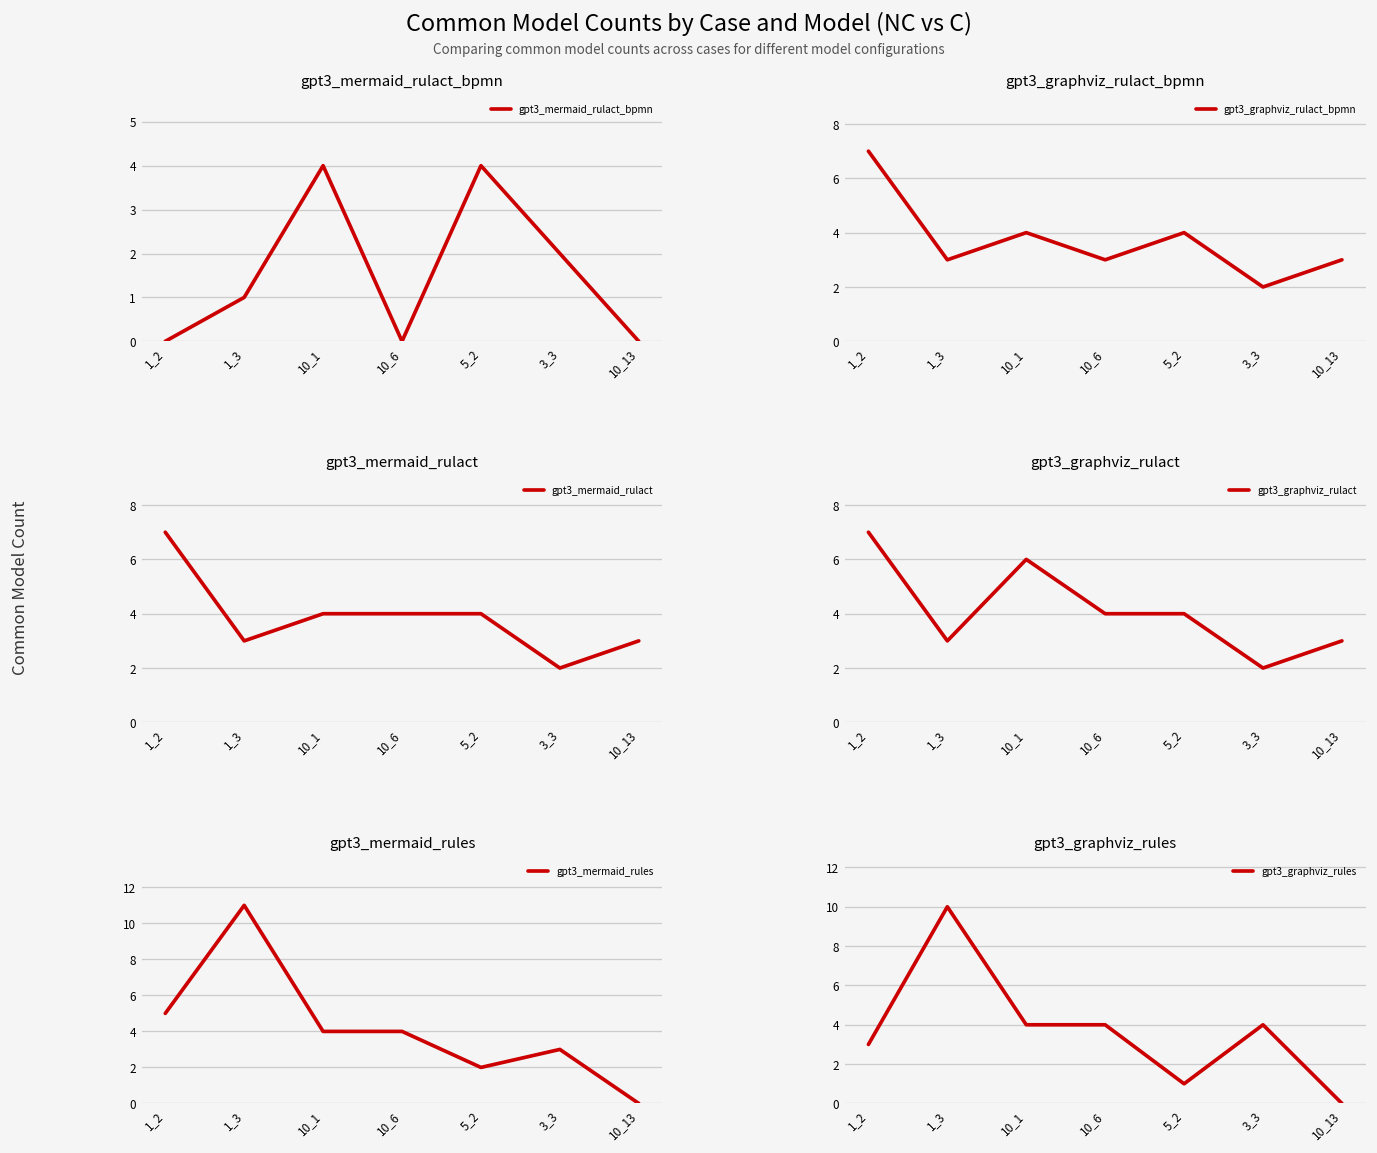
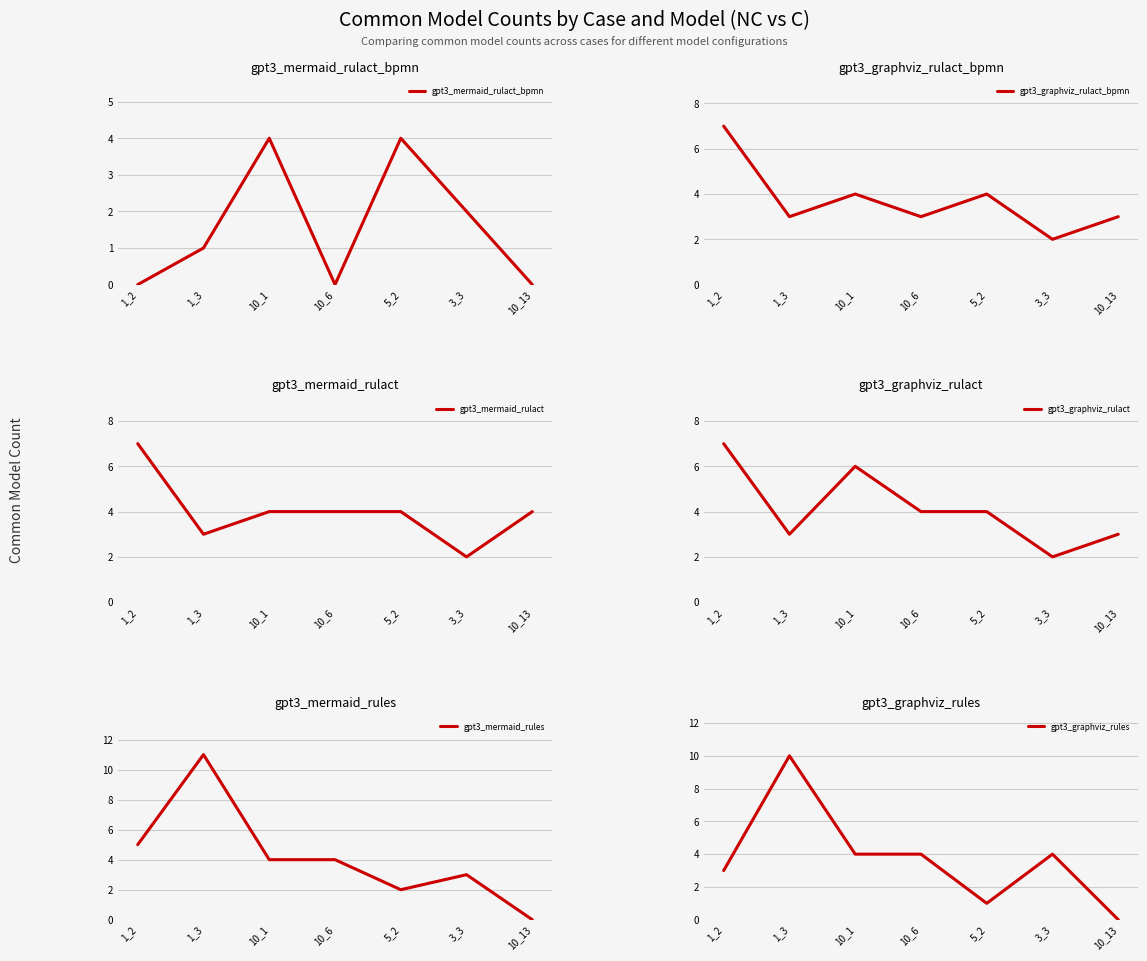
gpt3_mermaid_rulact, 10_13: 3 -> 4
